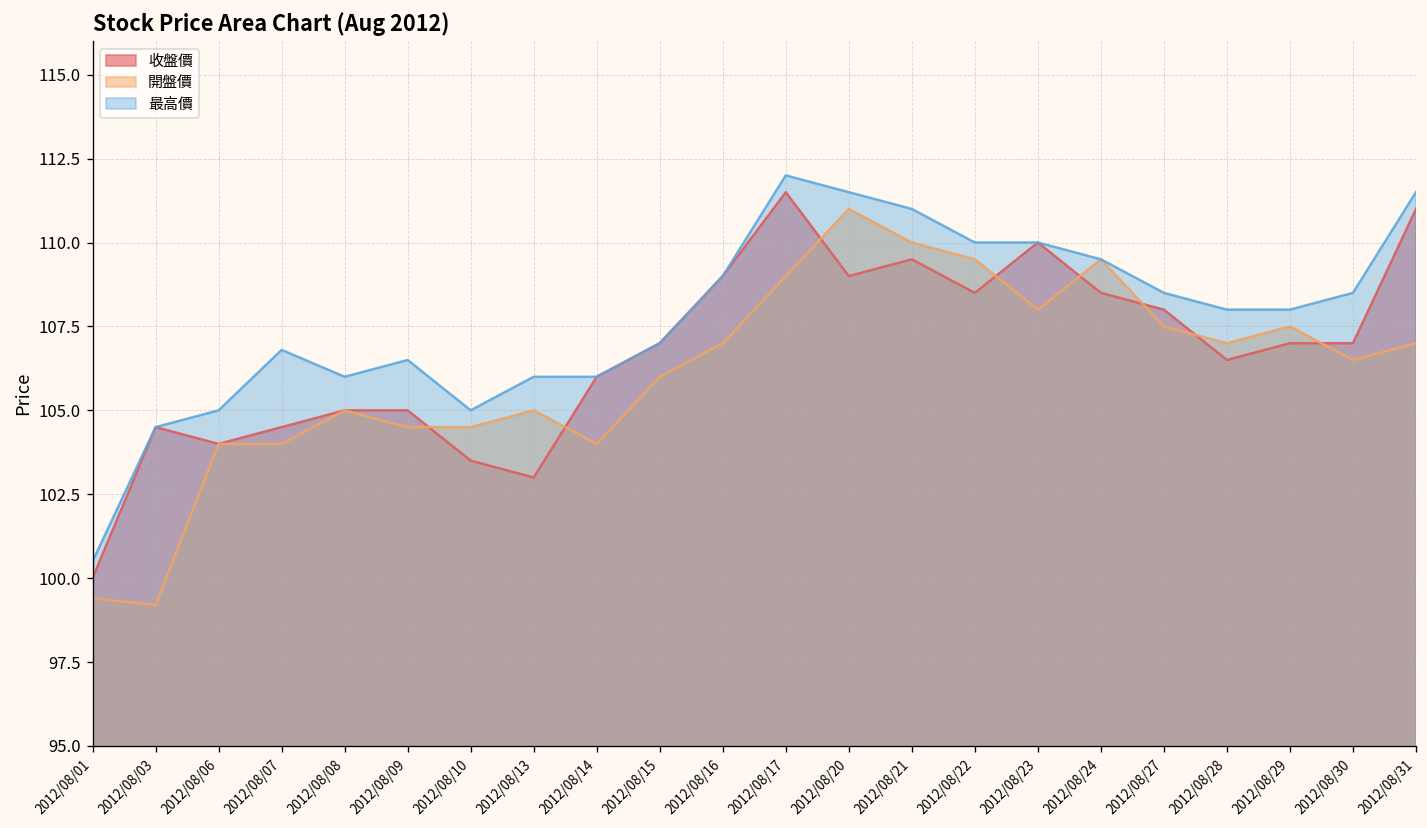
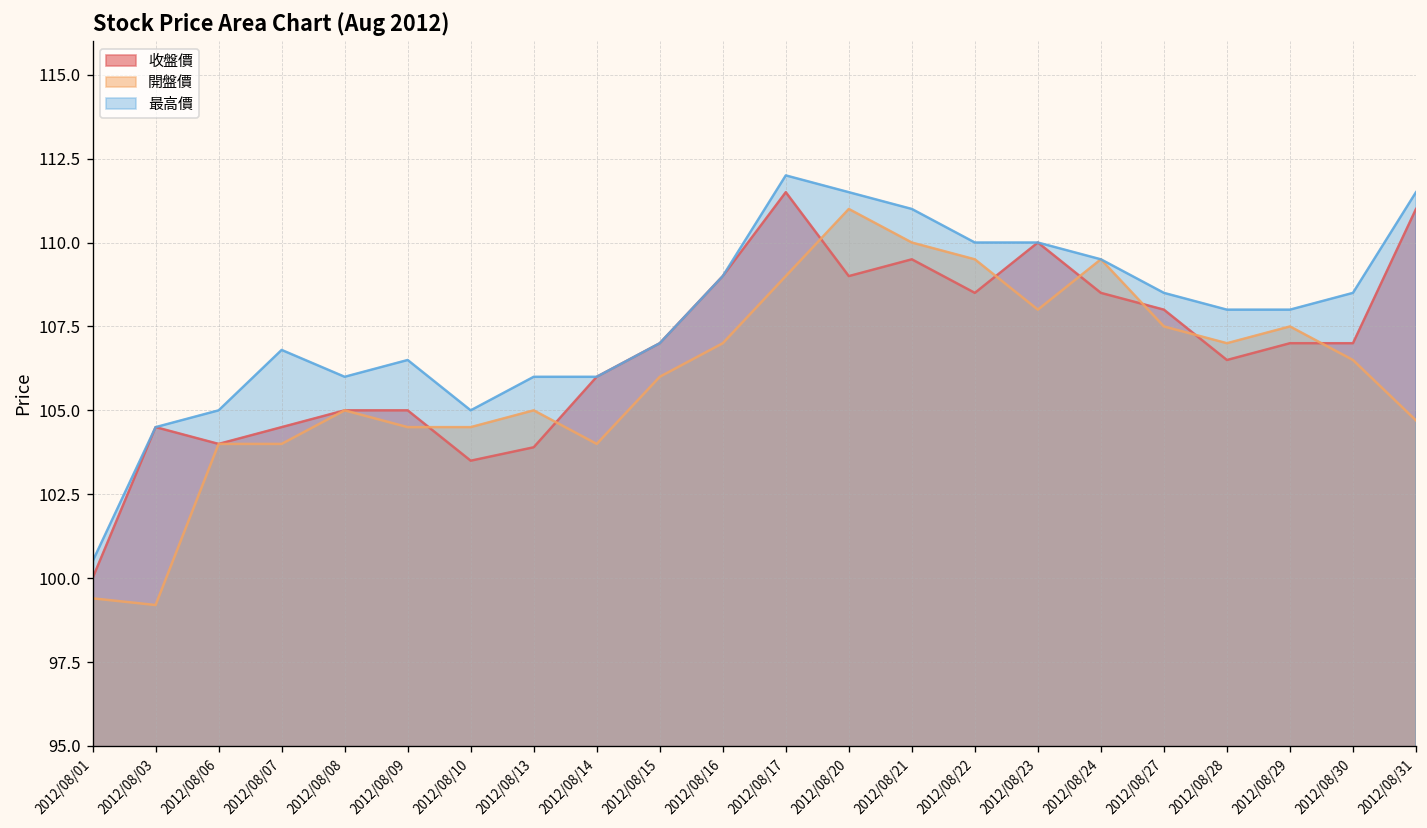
收盤價, 2012/08/13: 103.0 -> 103.9
開盤價, 2012/08/31: 107.0 -> 104.7
